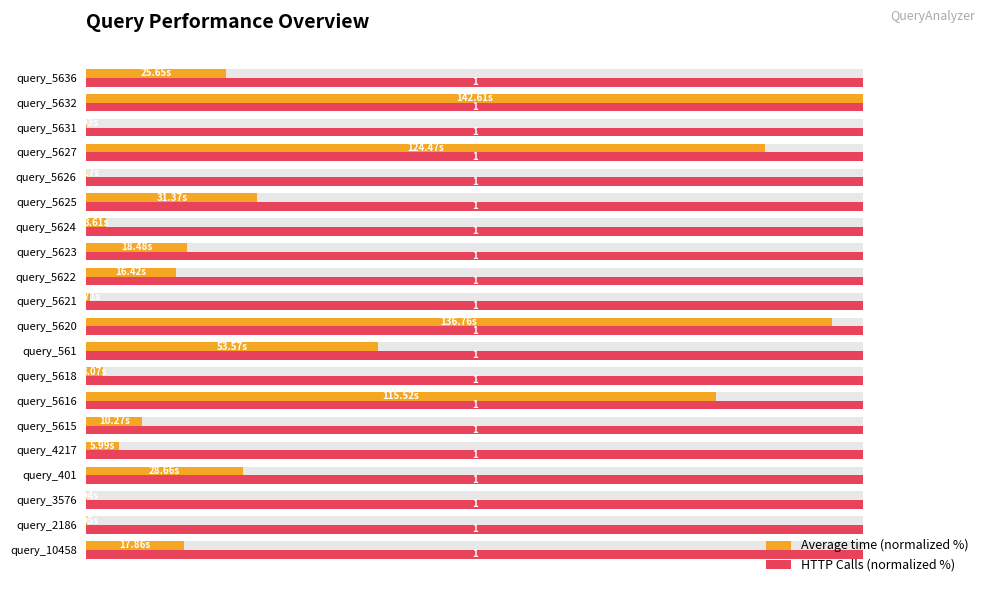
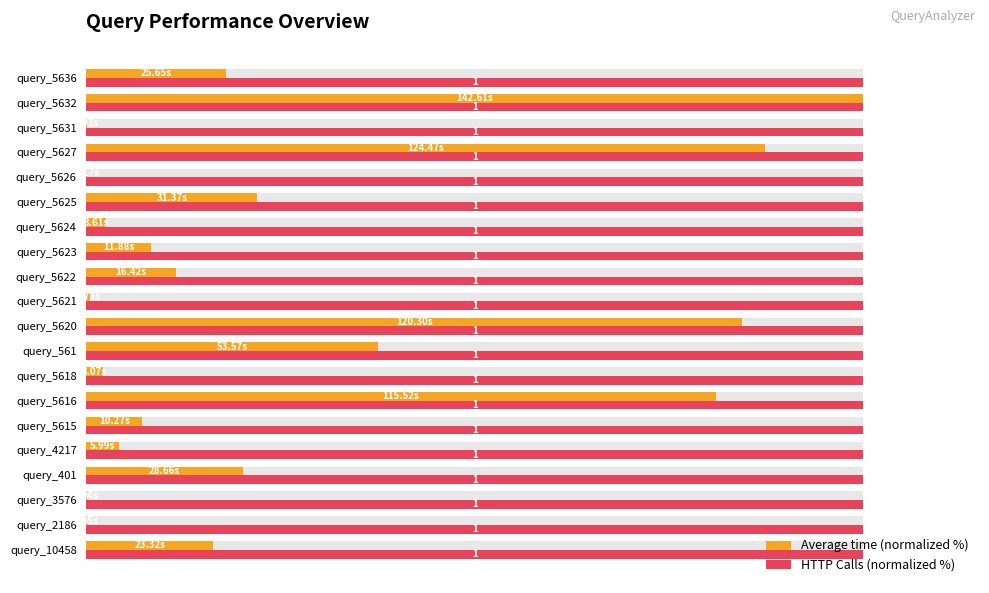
Average time (normalized %), query_5623: 18.48s -> 11.88s
Average time (normalized %), query_5620: 136.76s -> 120.30s
Average time (normalized %), query_10458: 17.86s -> 23.32s
